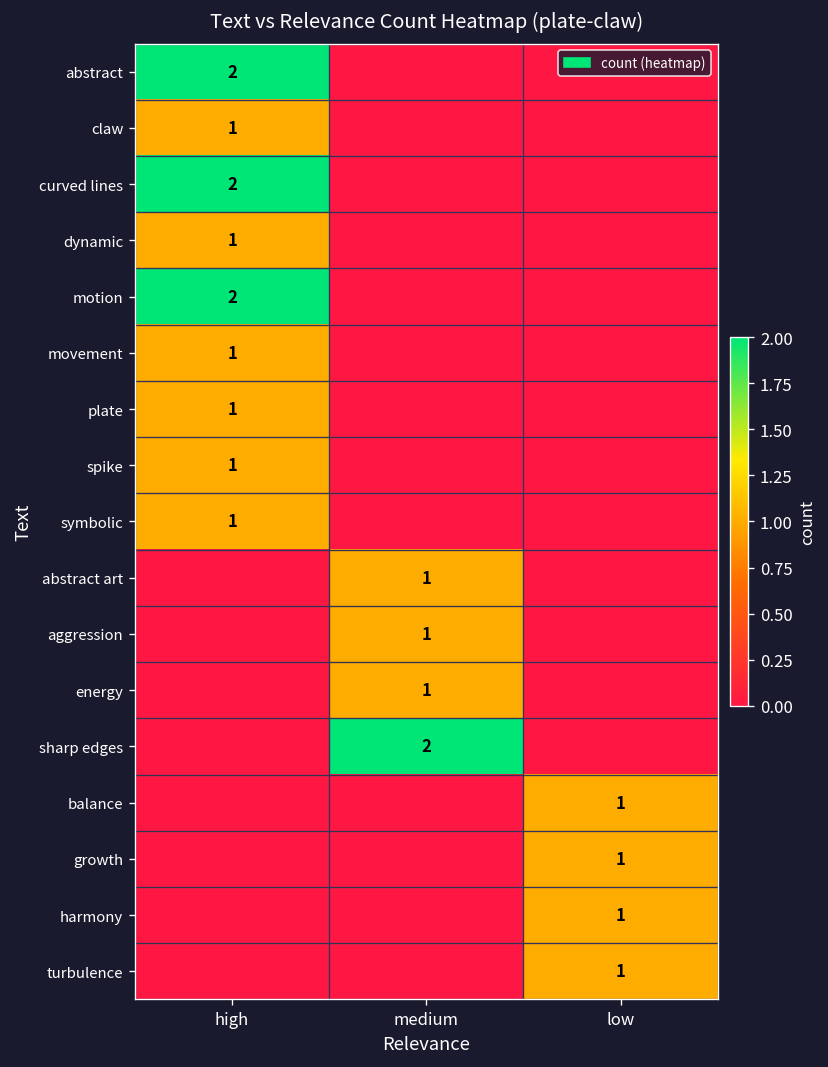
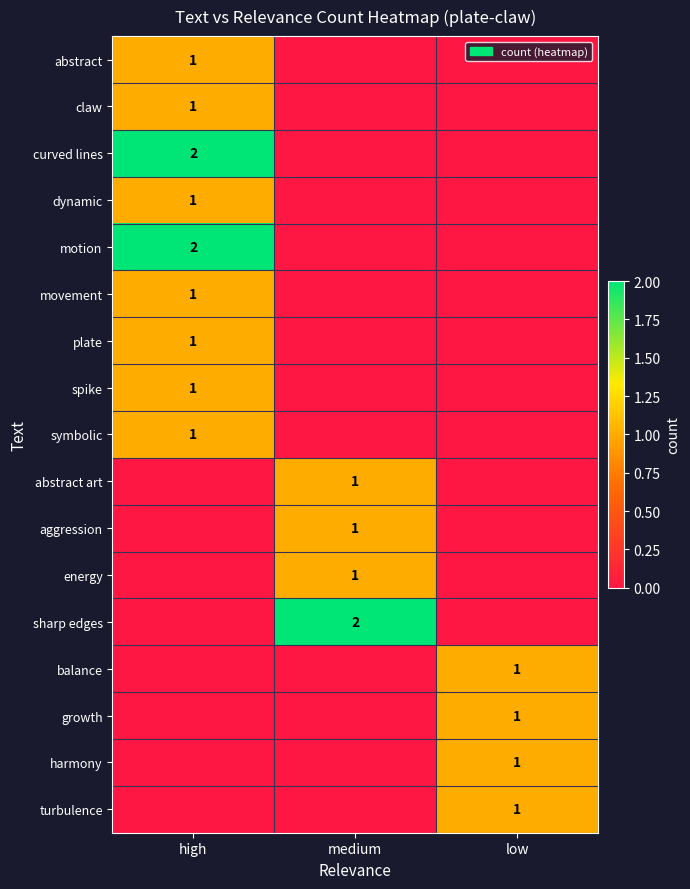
abstract, high: 2 -> 1
